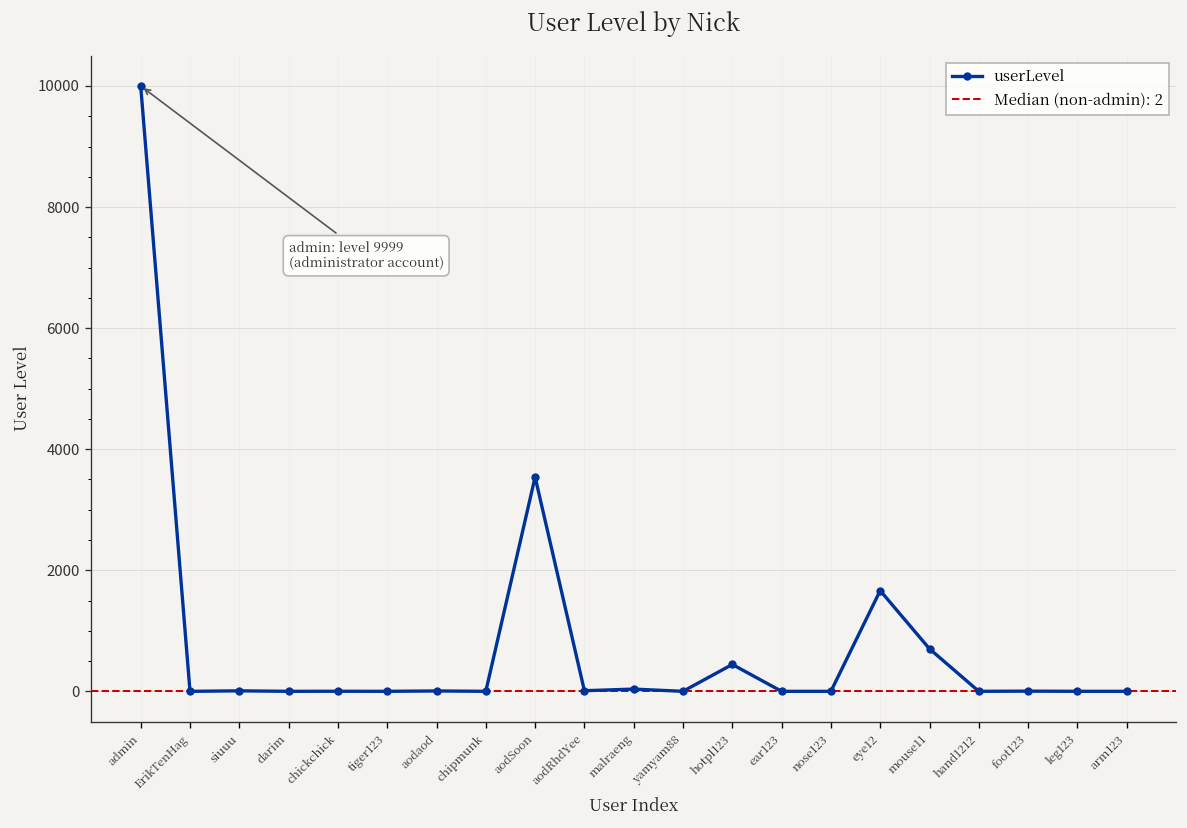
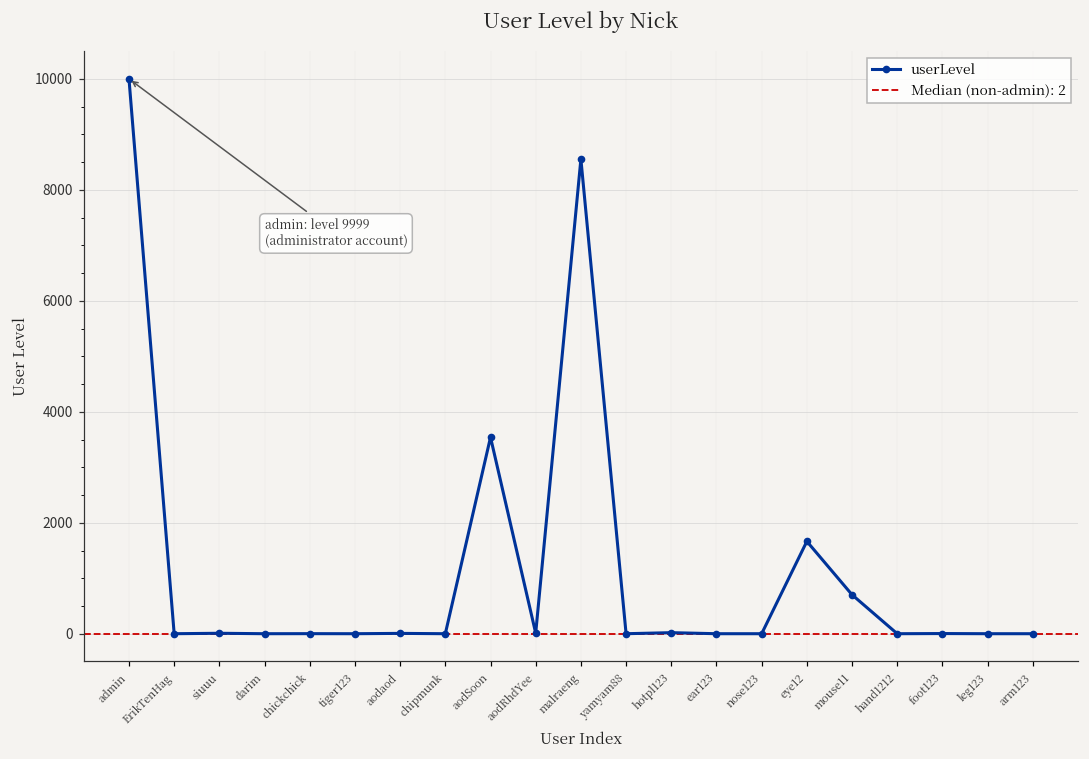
malraeng: 0 -> 8600
hotpl123: 400 -> 0
